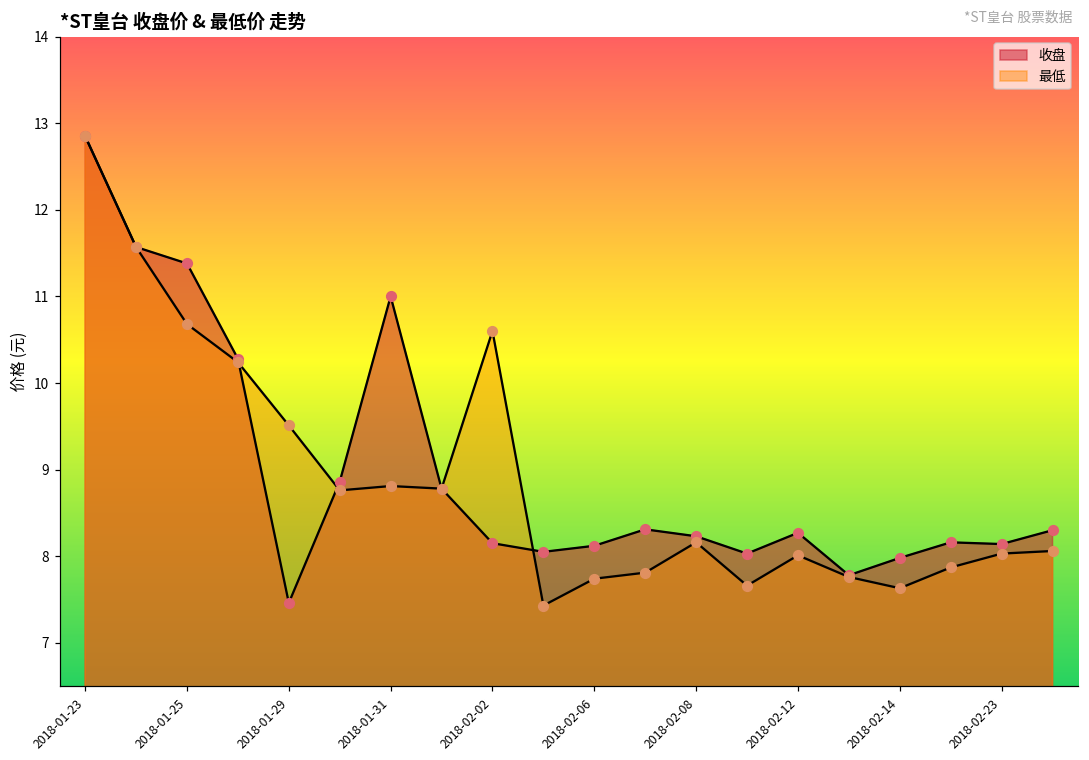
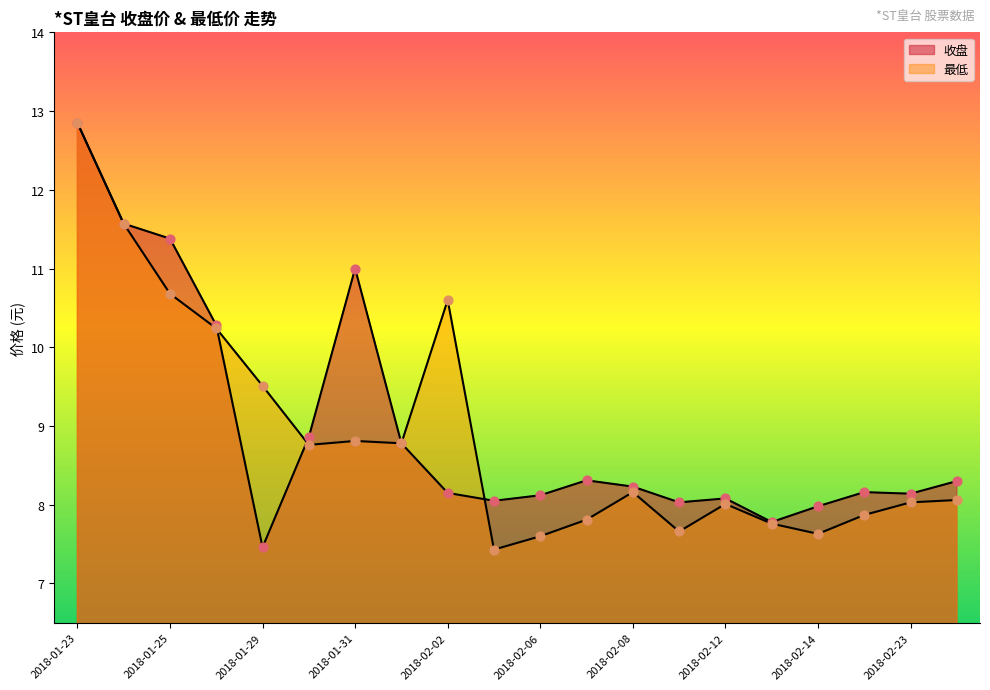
最低, 2018-02-06: 7.7 -> 7.6
收盘, 2018-02-12: 8.3 -> 8.1
